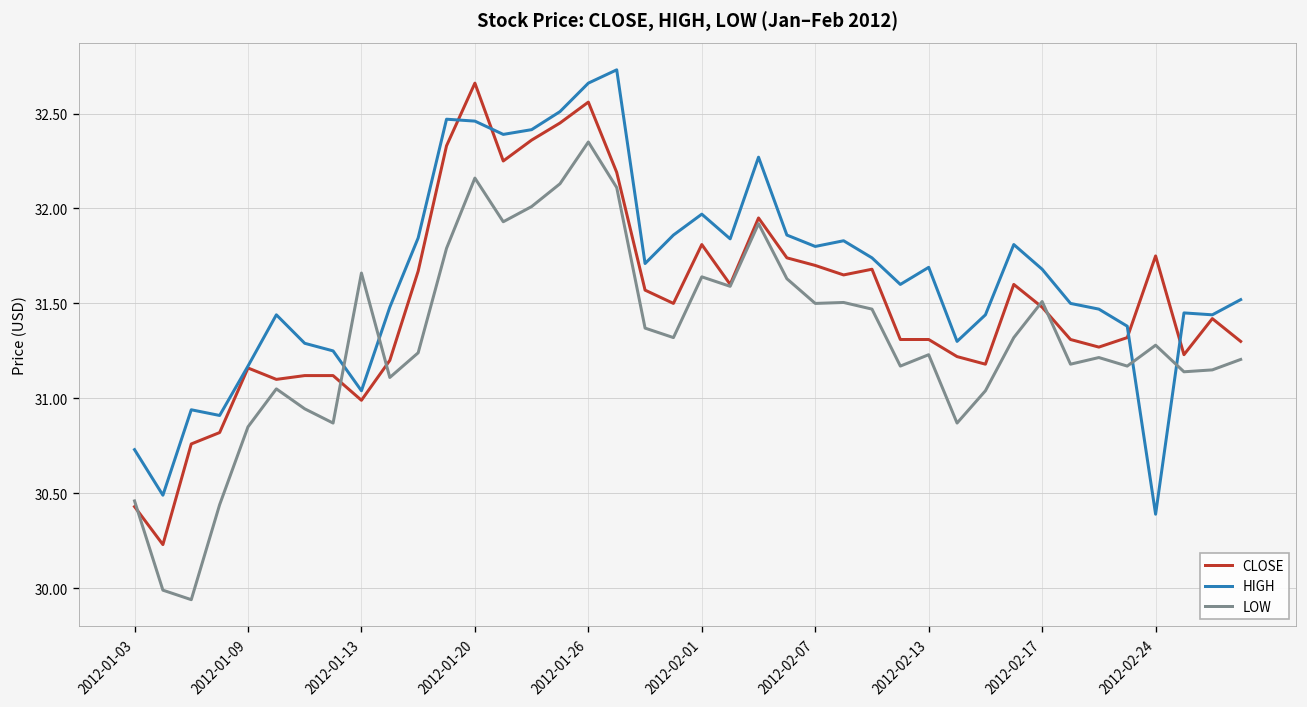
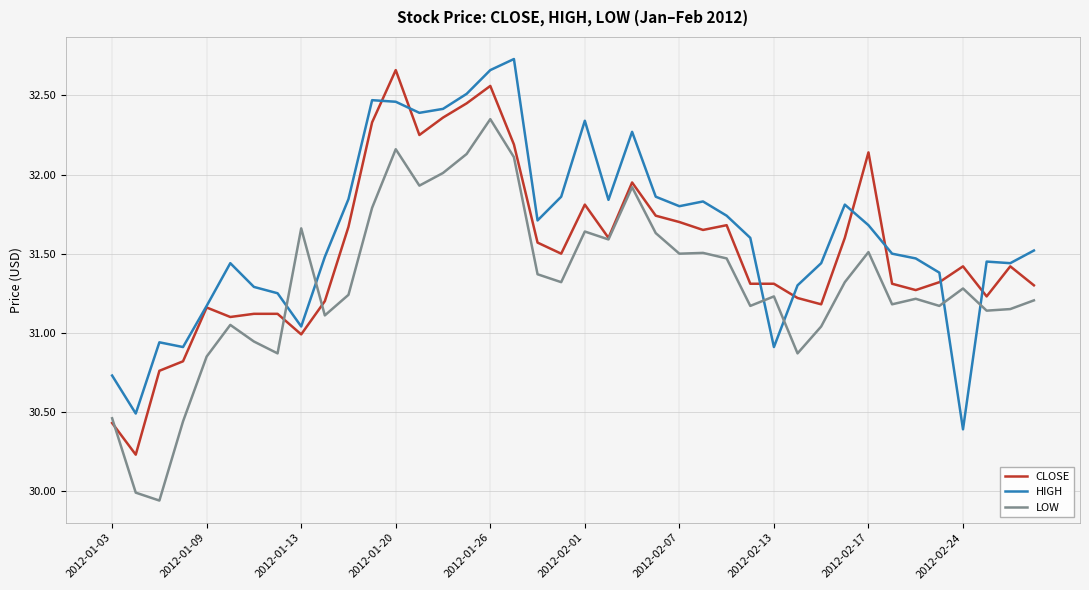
HIGH, 2012-02-01: 31.97 -> 32.34
HIGH, 2012-02-13: 31.69 -> 30.91
CLOSE, 2012-02-17: 31.48 -> 32.14
CLOSE, 2012-02-24: 31.75 -> 31.42
